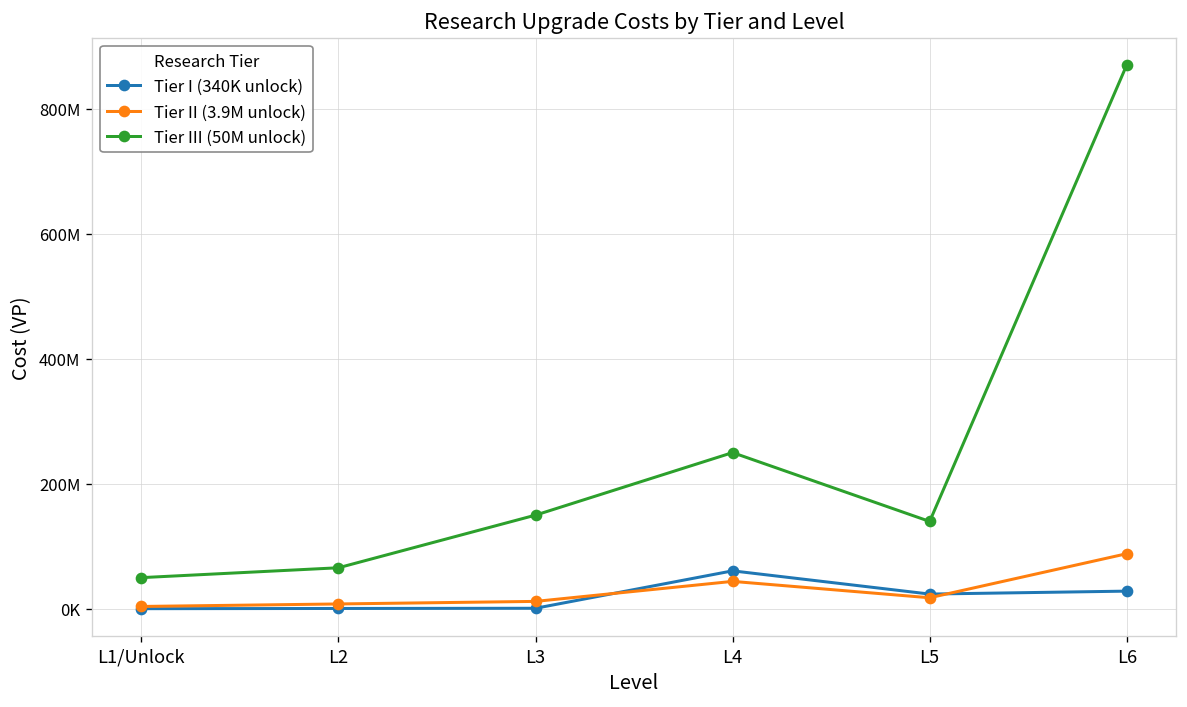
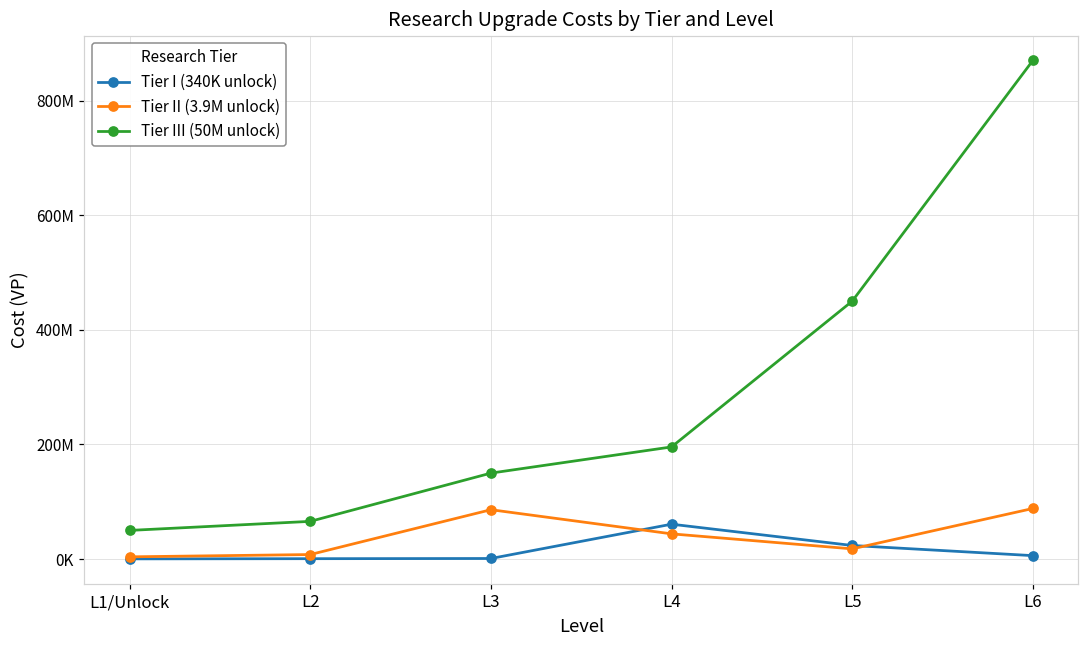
Tier II (3.9M unlock), L3: 10000000 -> 90000000
Tier III (50M unlock), L4: 250000000 -> 200000000
Tier III (50M unlock), L5: 140000000 -> 450000000
Tier I (340K unlock), L6: 30000000 -> 10000000
